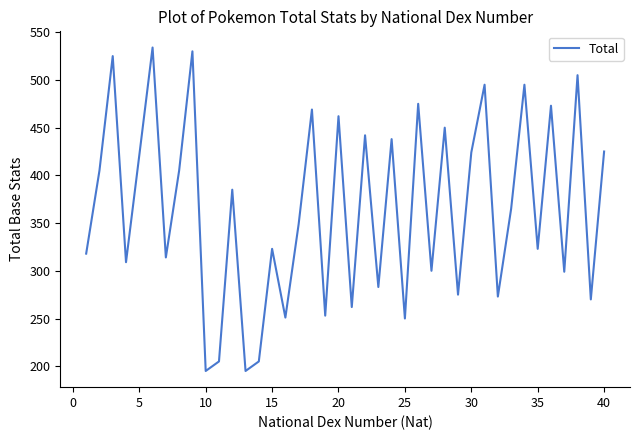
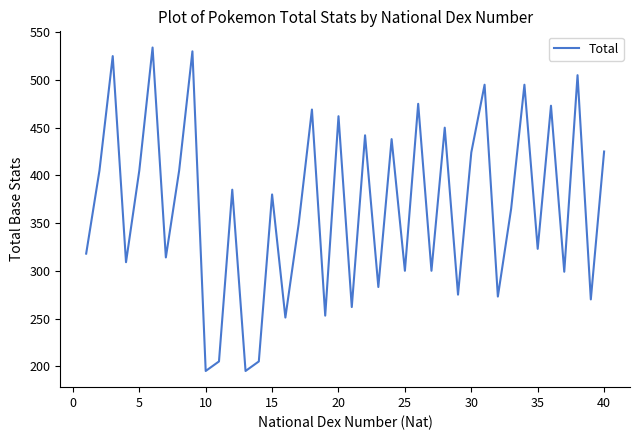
5: 420 -> 410
15: 320 -> 380
25: 250 -> 300
